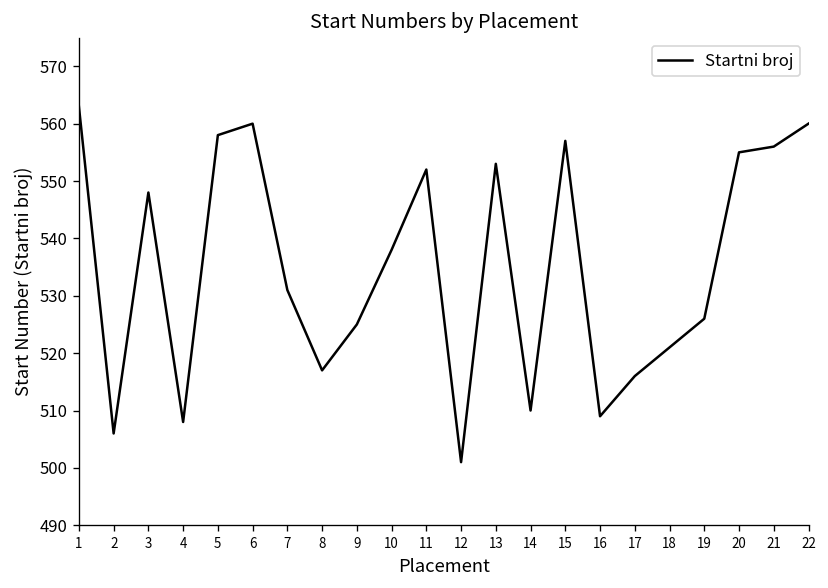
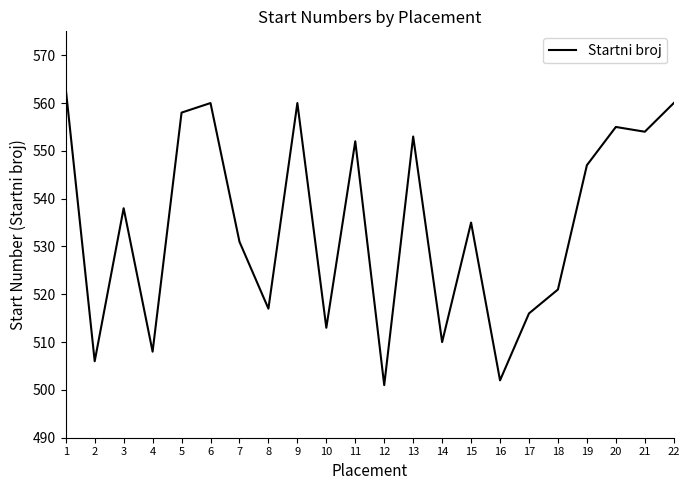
3: 548 -> 538
9: 525 -> 560
10: 538 -> 513
15: 557 -> 535
16: 509 -> 502
19: 526 -> 547
21: 556 -> 554
